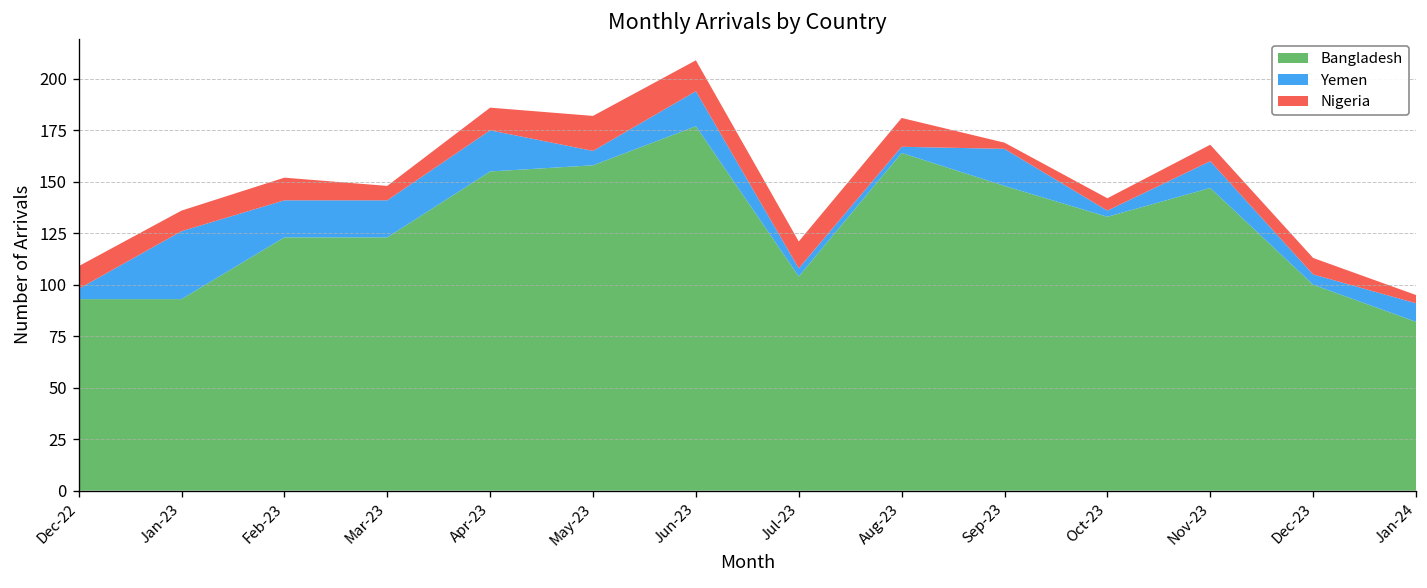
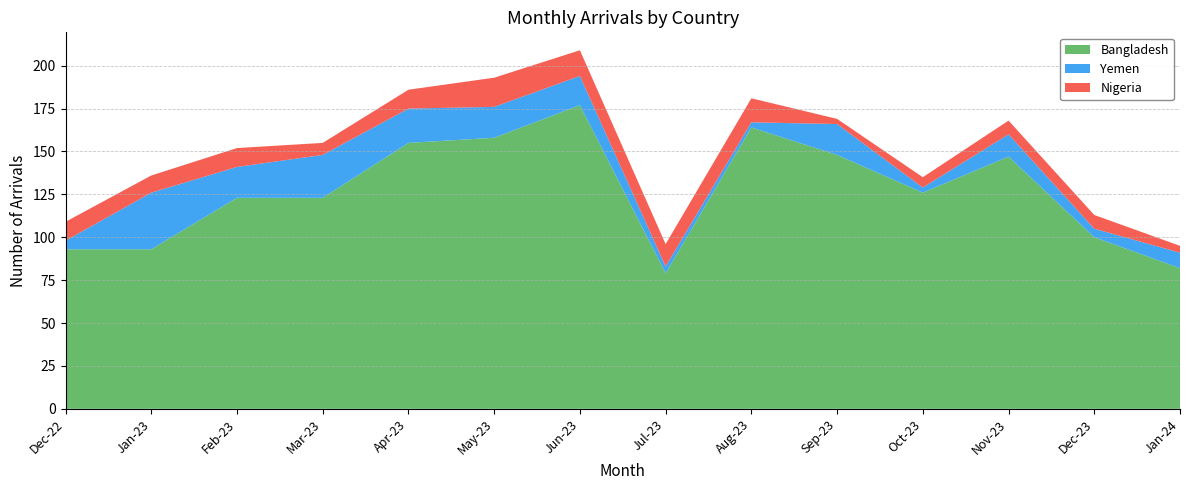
Yemen, Mar-23: 18 -> 25
Yemen, May-23: 7 -> 18
Bangladesh, Jul-23: 104 -> 79
Bangladesh, Oct-23: 133 -> 126
